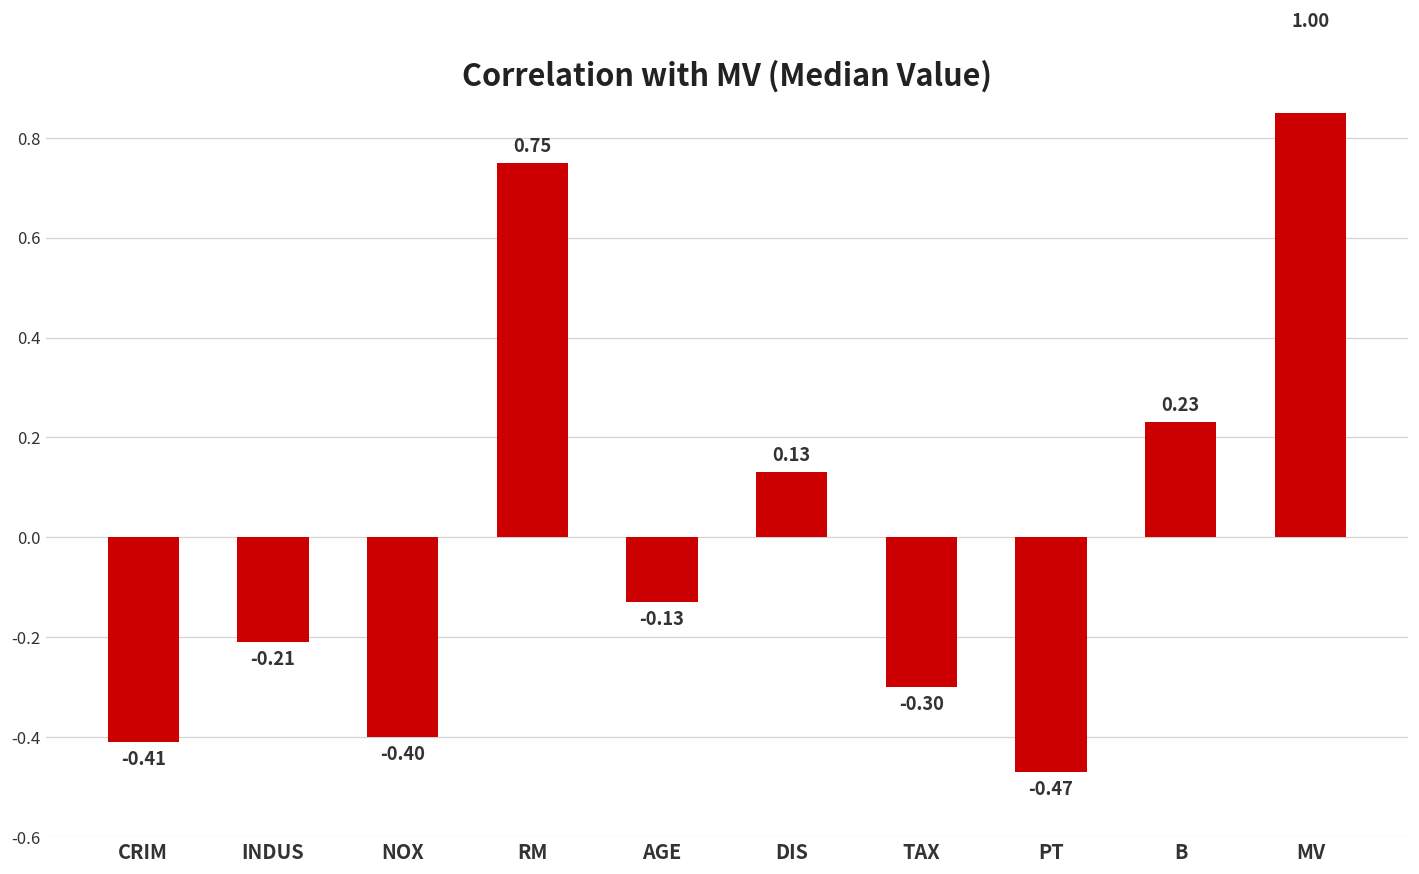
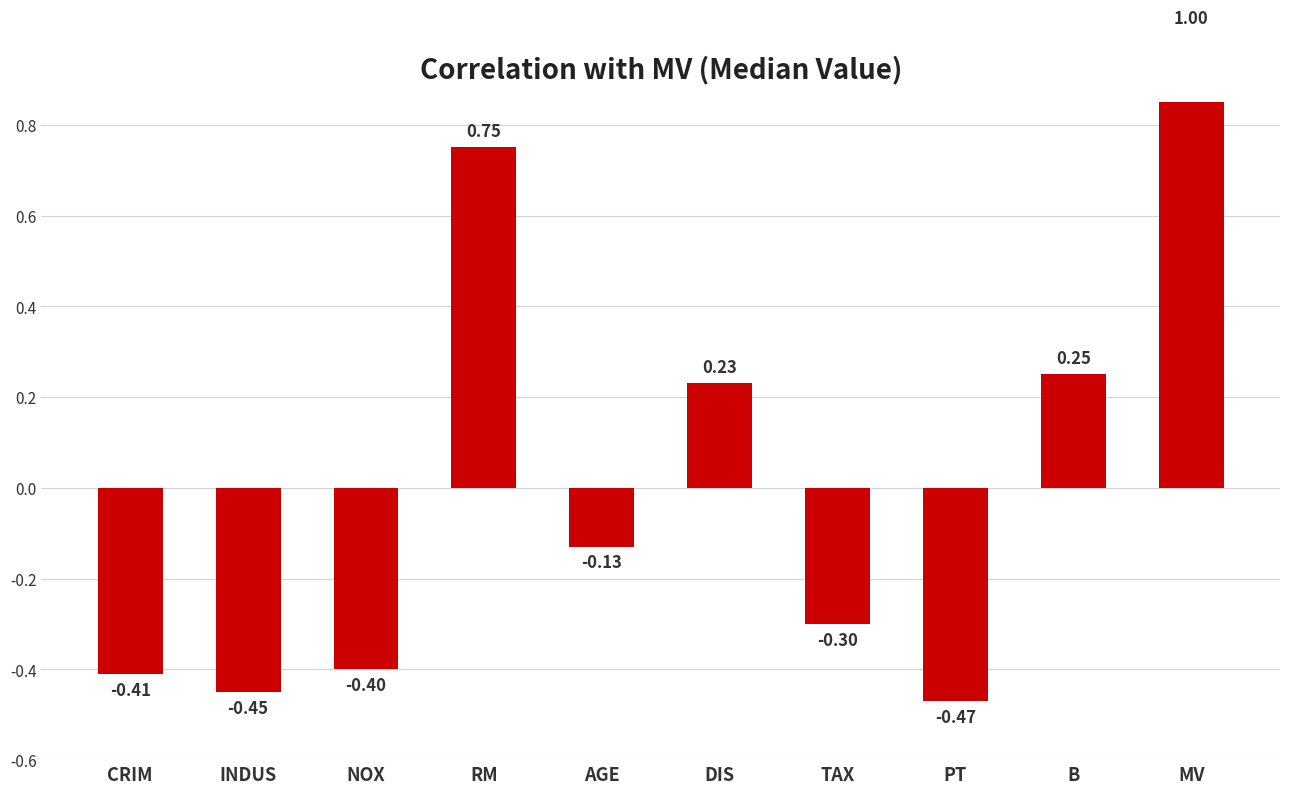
INDUS: -0.21 -> -0.45
DIS: 0.13 -> 0.23
B: 0.23 -> 0.25
